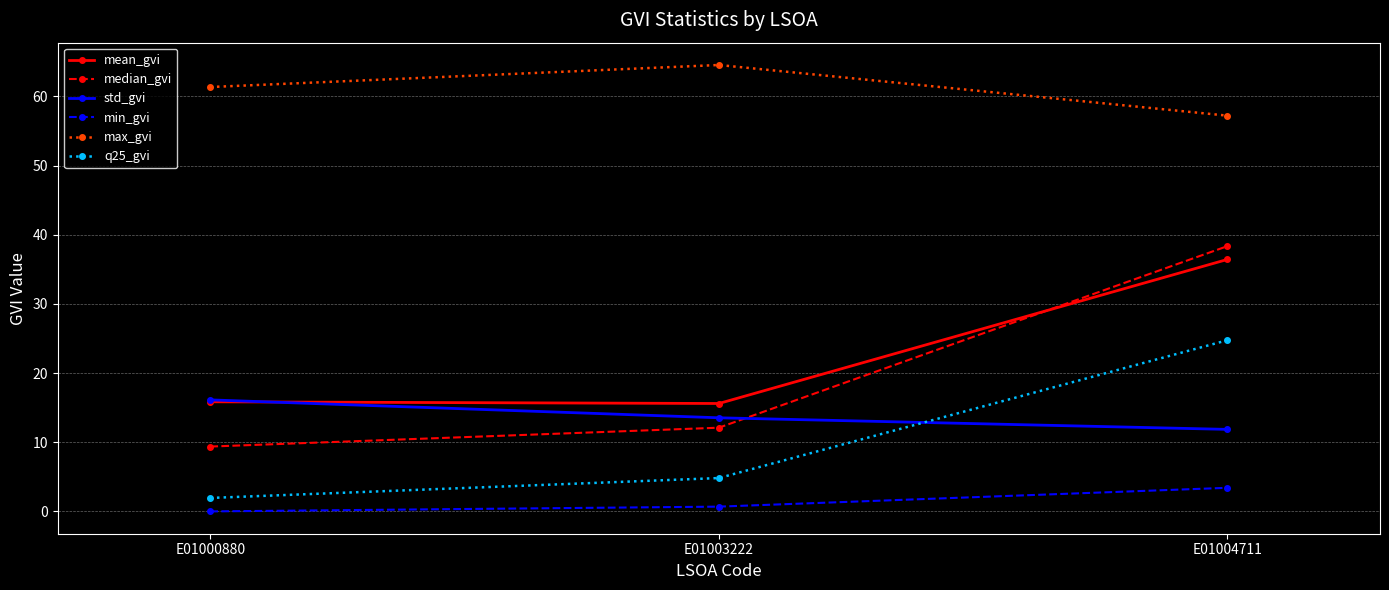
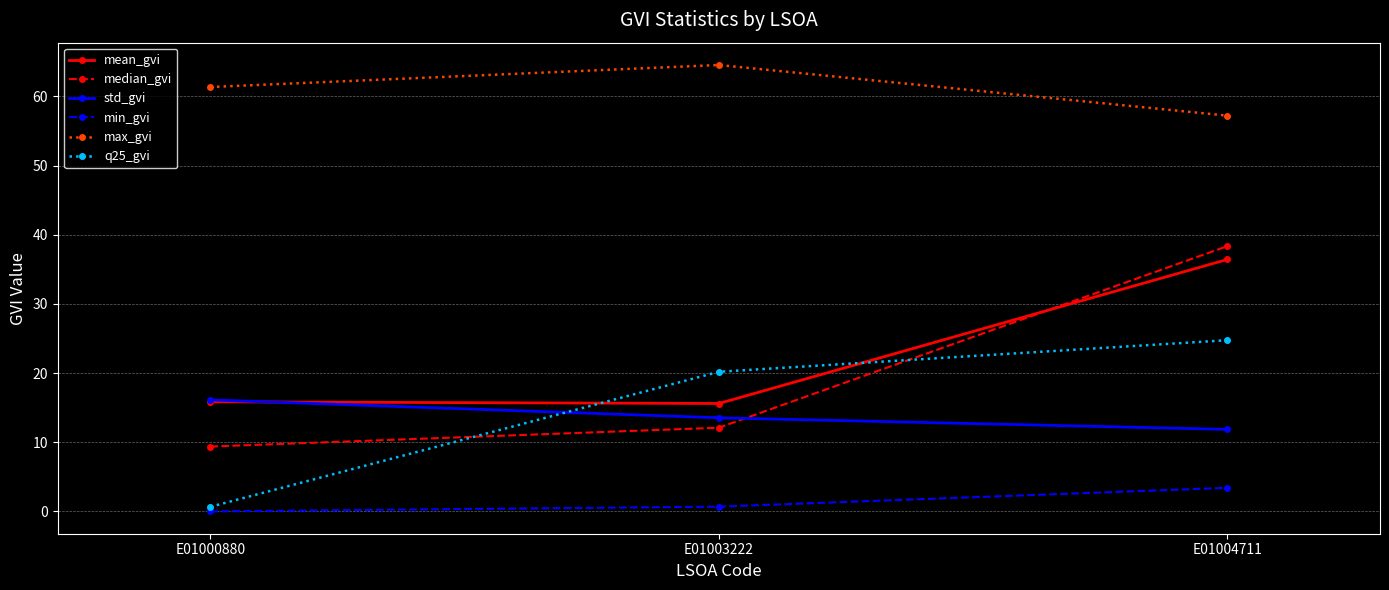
q25_gvi, E01000880: 2 -> 1
q25_gvi, E01003222: 5 -> 20
